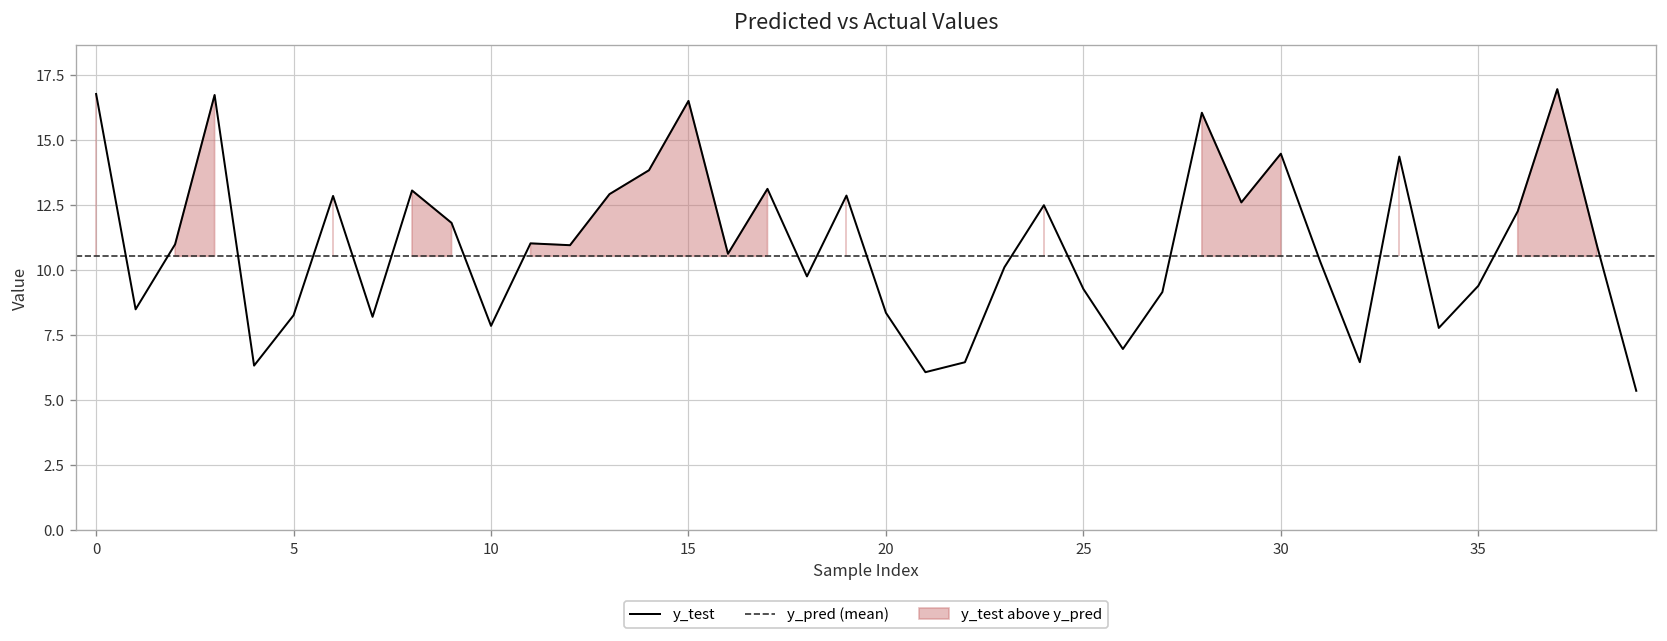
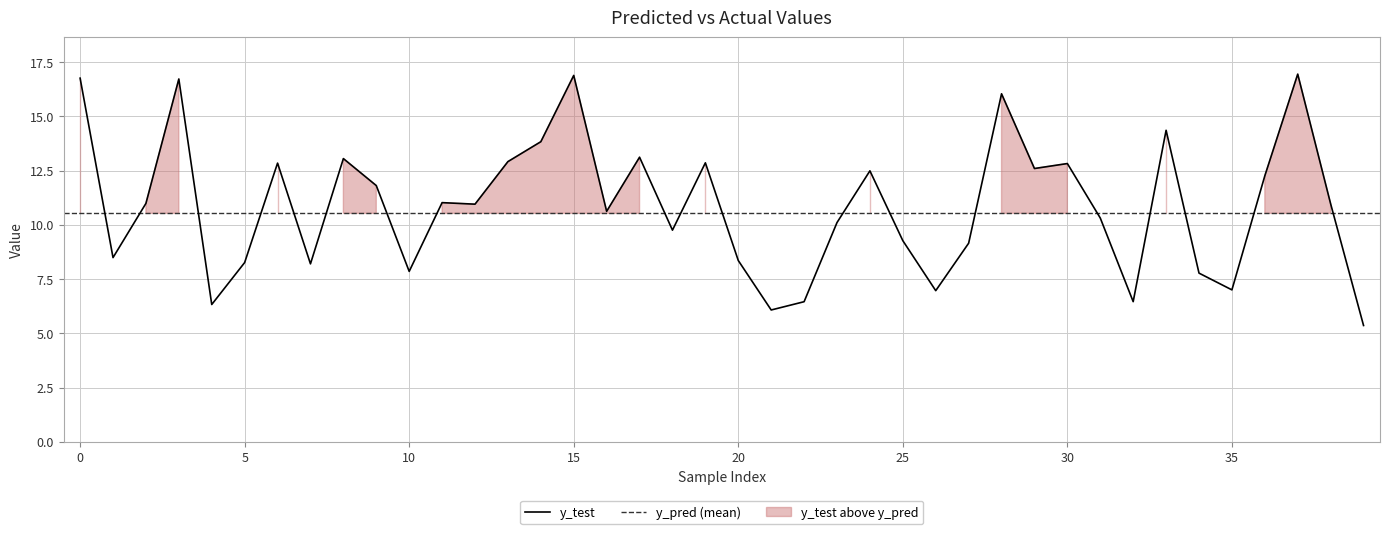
15: 16.5 -> 16.9
30: 14.5 -> 12.8
35: 9.4 -> 7.0
